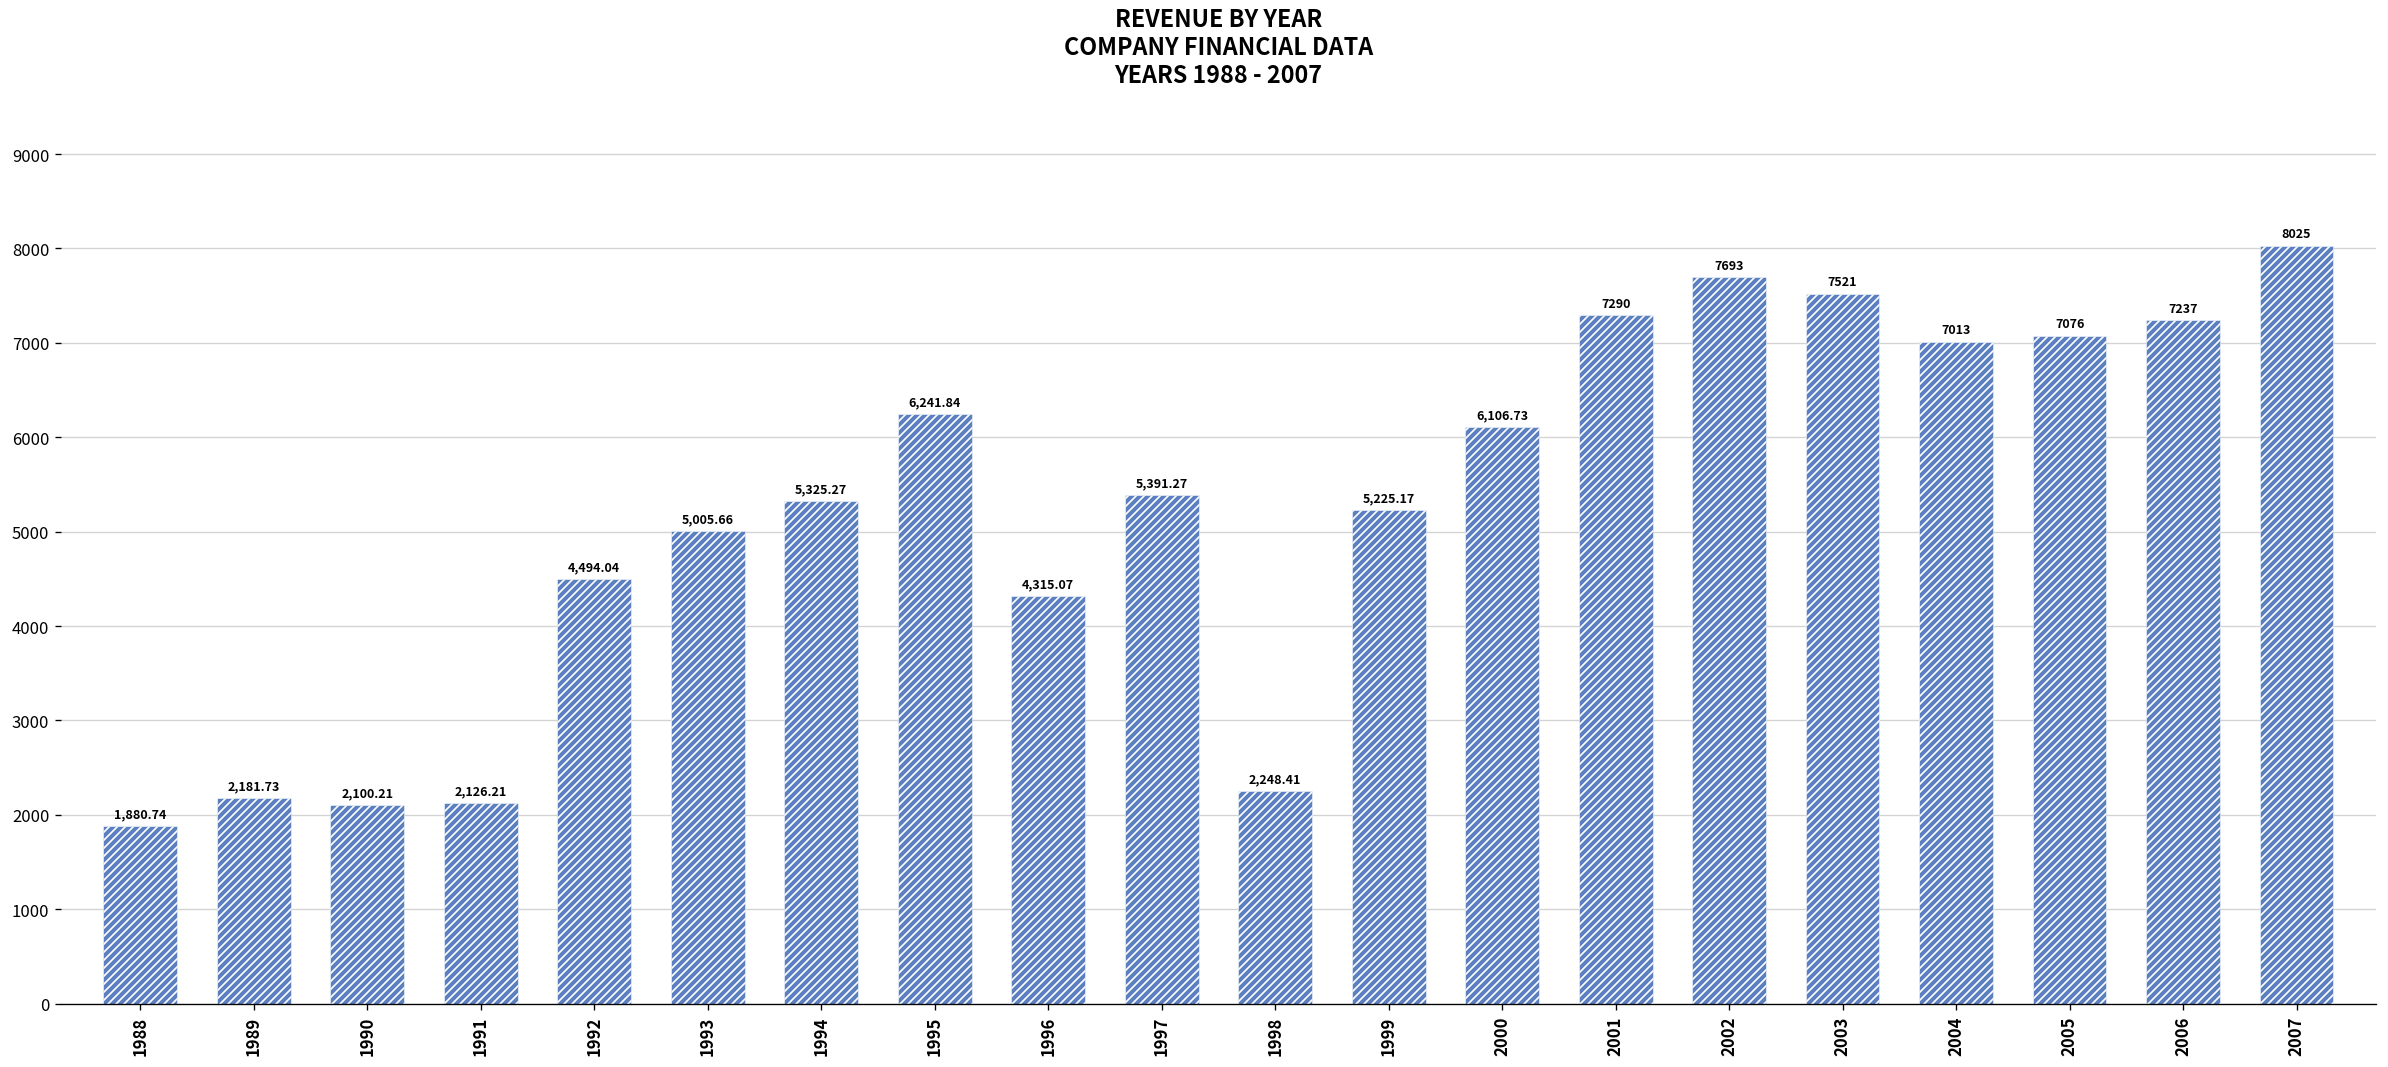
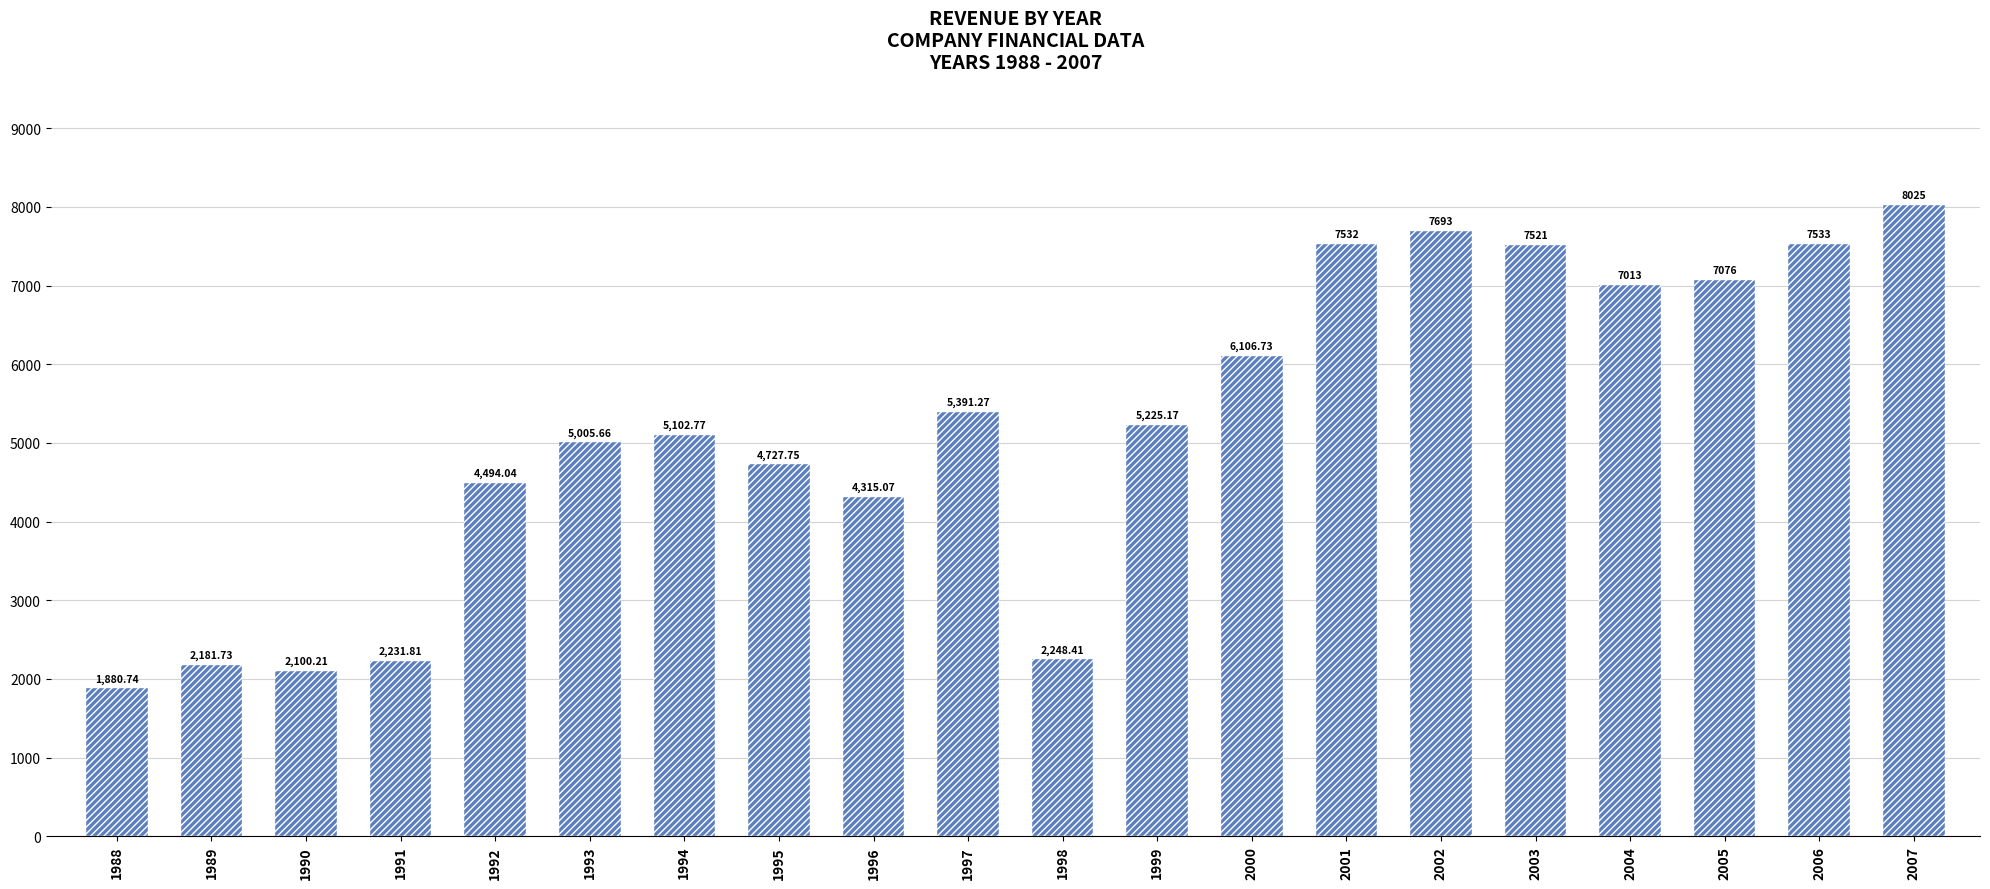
1991: 2,126.21 -> 2,231.81
1994: 5,325.27 -> 5,102.77
1995: 6,241.84 -> 4,727.75
2001: 7290 -> 7532
2006: 7237 -> 7533
